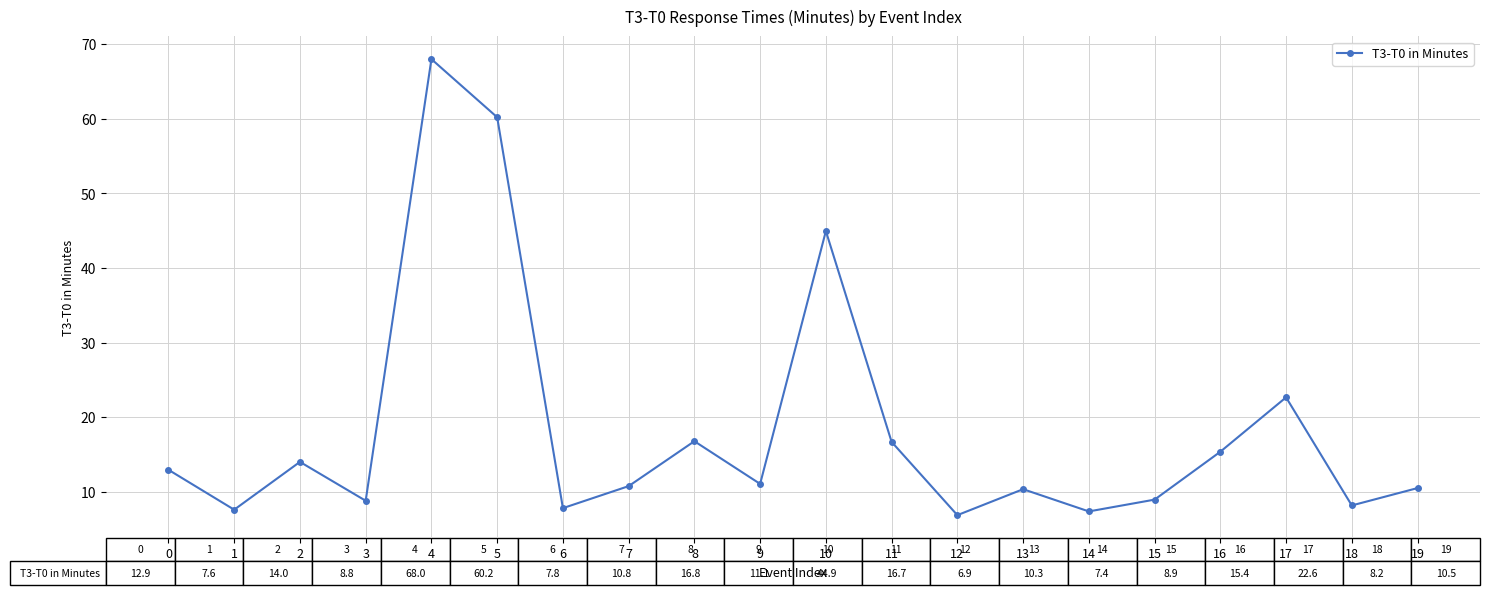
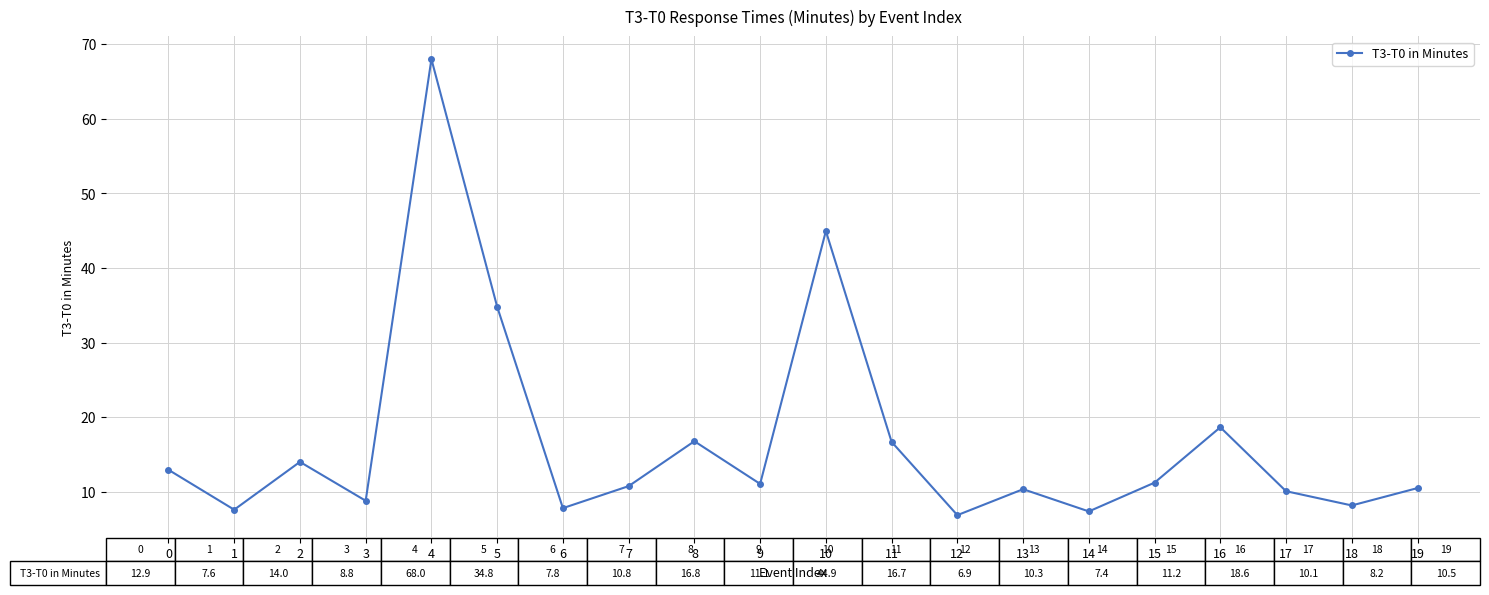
5: 60.2 -> 34.8
15: 8.9 -> 11.2
16: 15.4 -> 18.6
17: 22.6 -> 10.1
